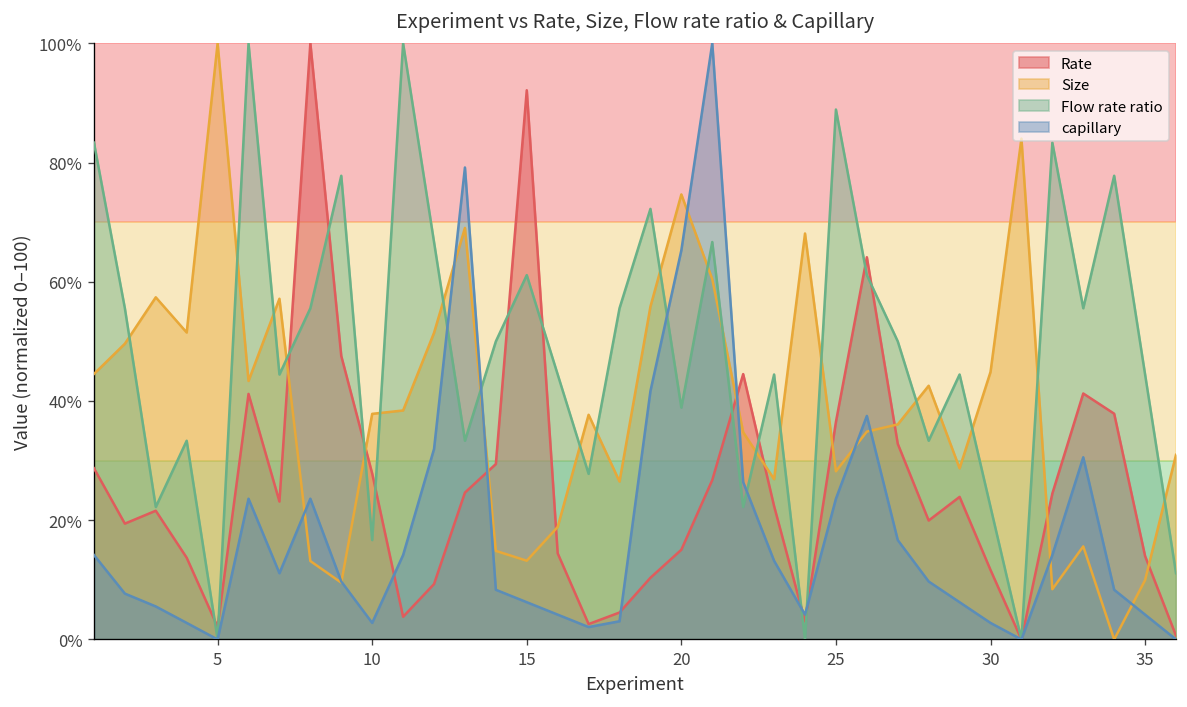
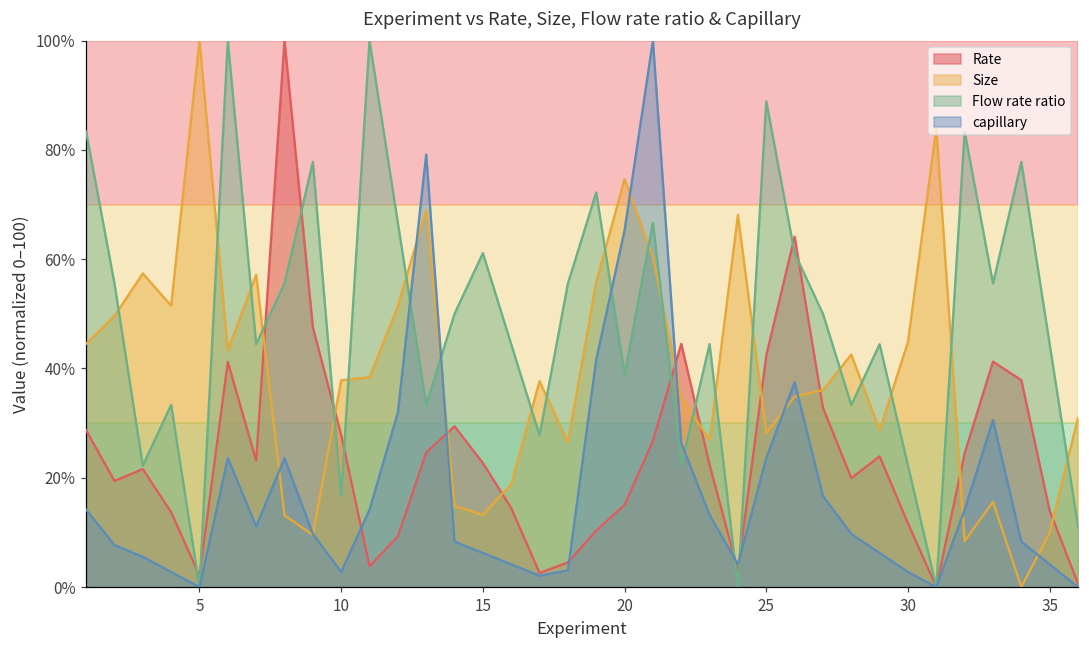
Rate, 15: 92% -> 23%
Rate, 25: 36% -> 42%
